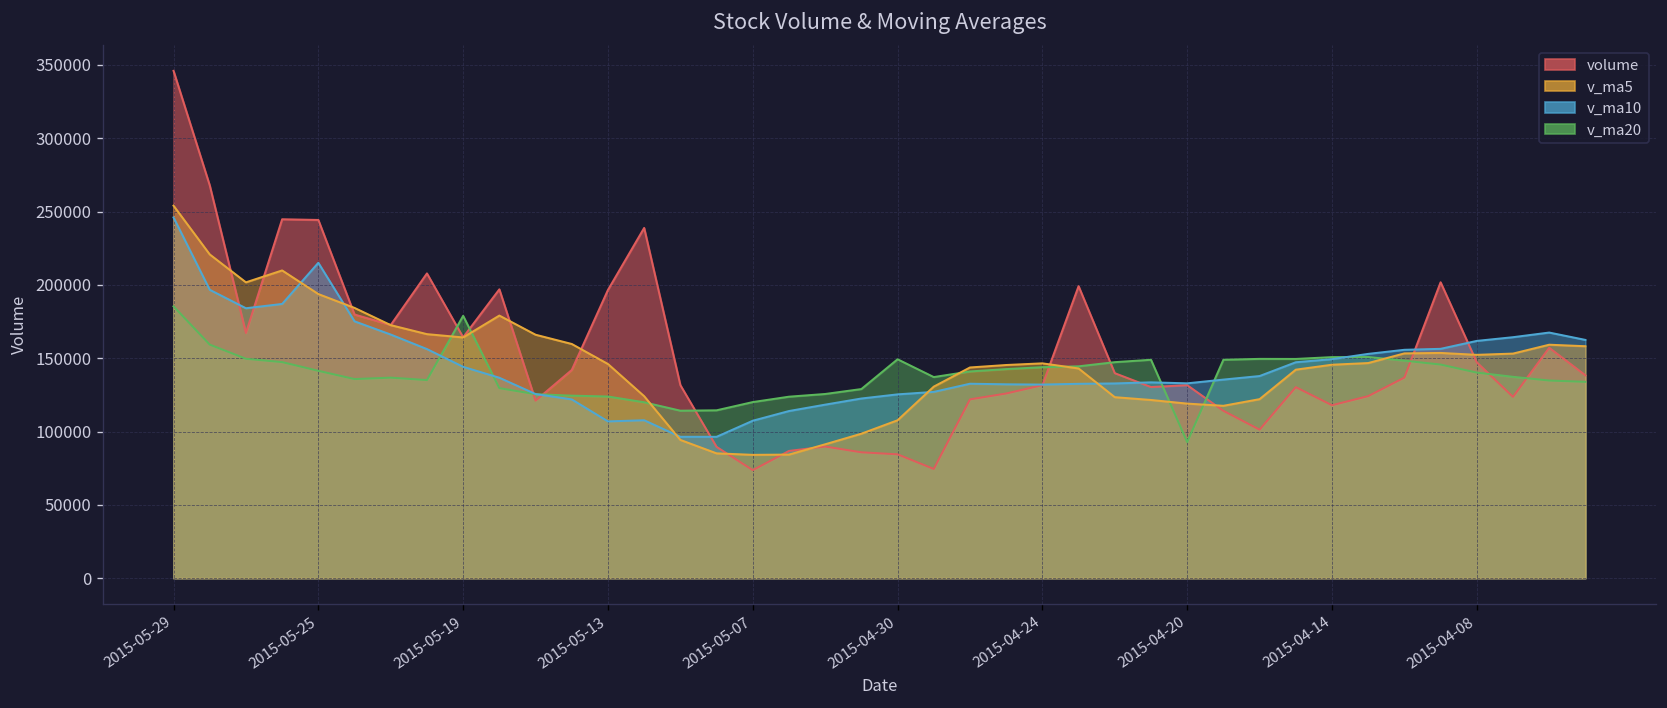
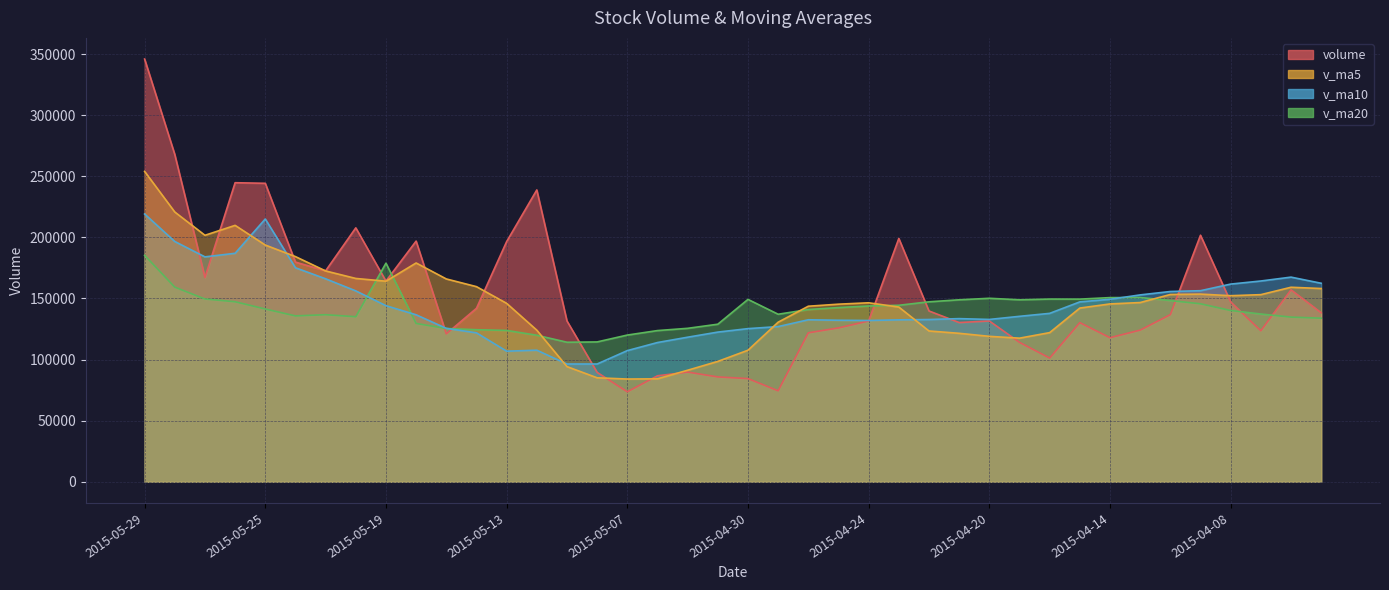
v_ma10, 2015-05-29: 246000 -> 219000
v_ma20, 2015-04-20: 93000 -> 150000
